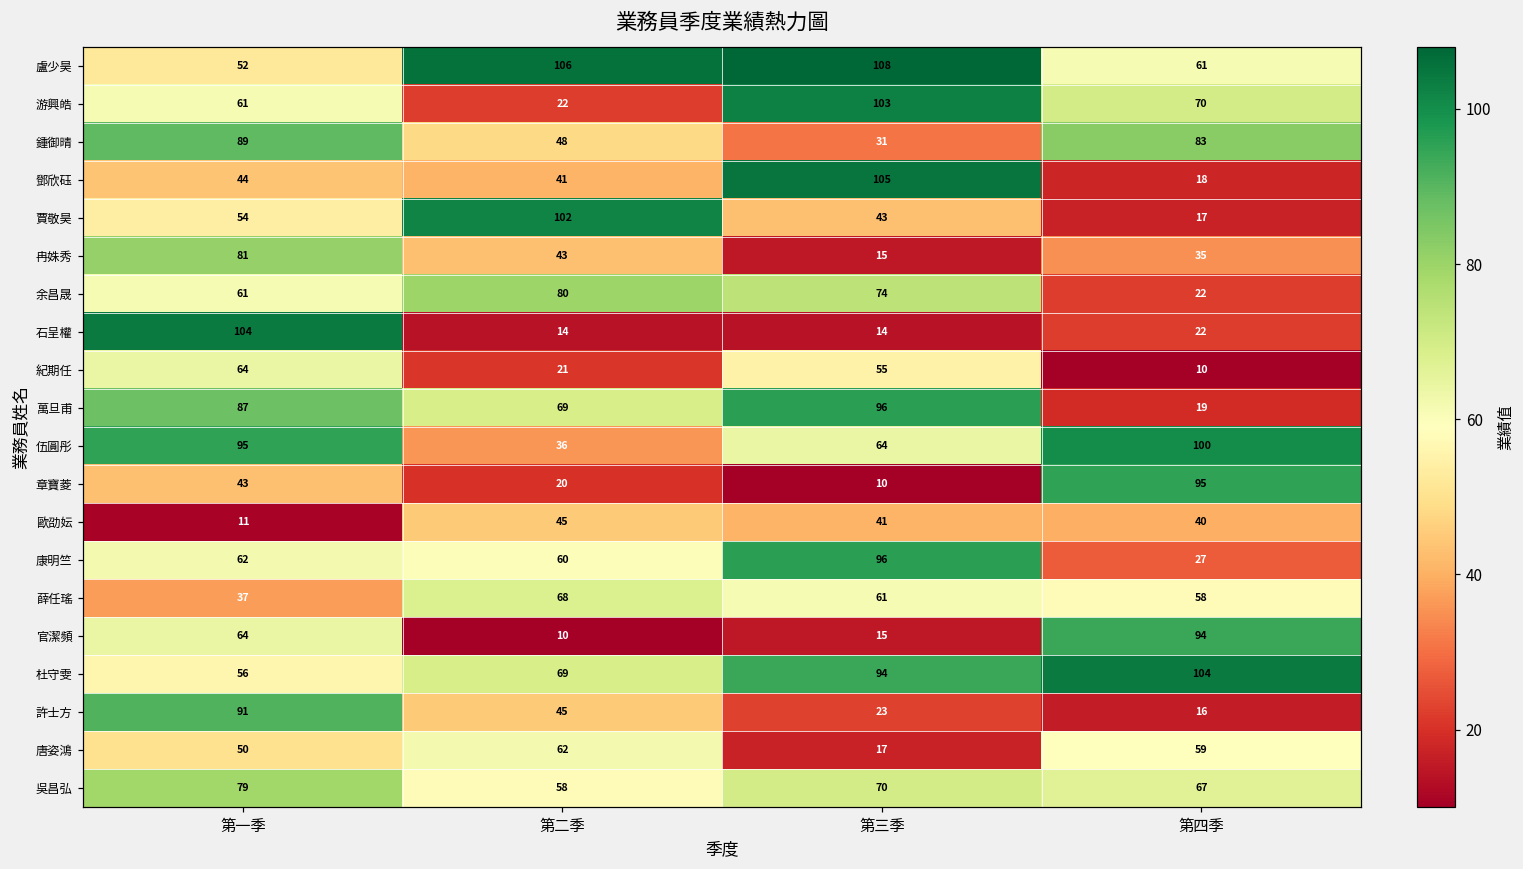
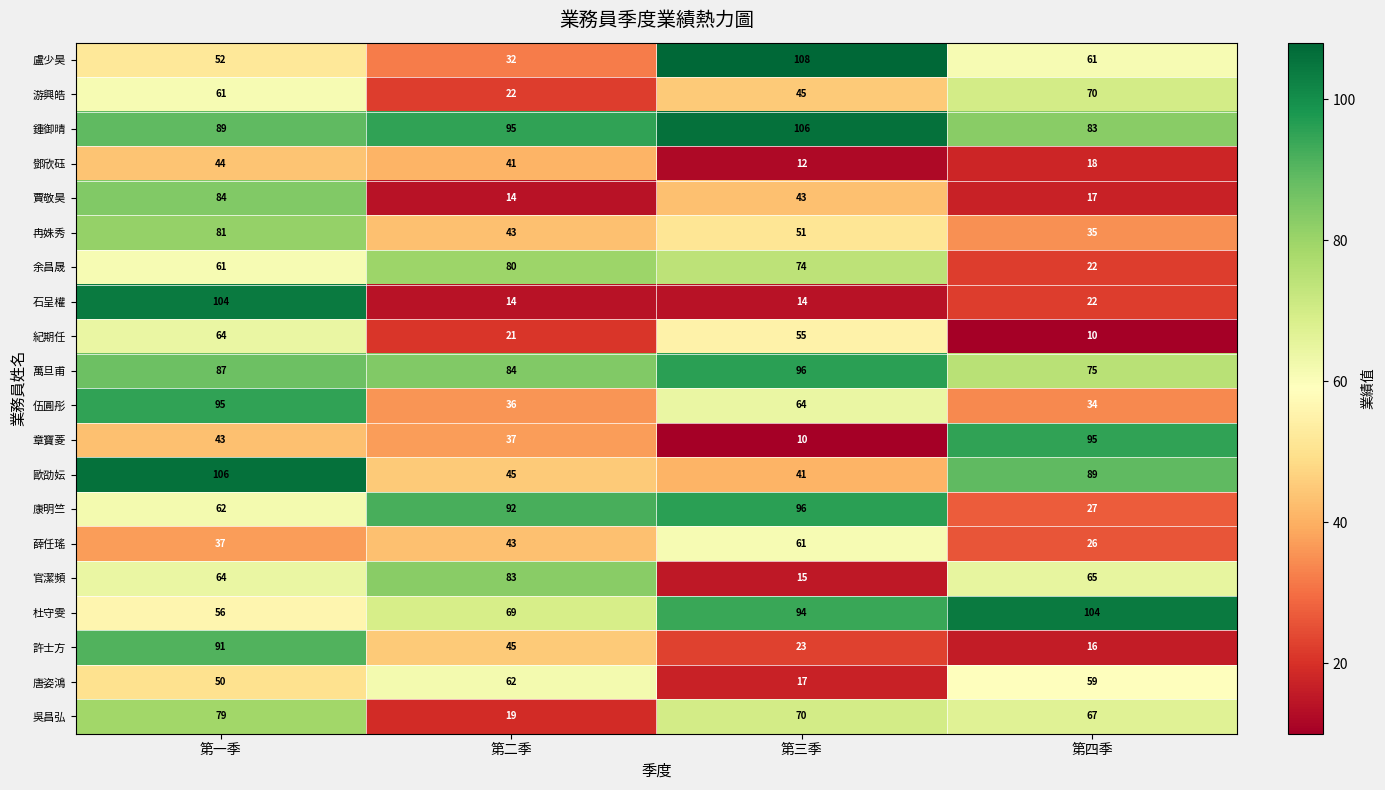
盧少昊, 第二季: 106 -> 32
游興皓, 第三季: 103 -> 45
鍾御晴, 第二季: 48 -> 95
鍾御晴, 第三季: 31 -> 106
鄧欣砡, 第三季: 105 -> 12
賈敬昊, 第一季: 54 -> 84
賈敬昊, 第二季: 102 -> 14
冉姝秀, 第三季: 15 -> 51
萬旦甫, 第二季: 69 -> 84
萬旦甫, 第四季: 19 -> 75
伍圓彤, 第四季: 100 -> 34
章寶菱, 第二季: 20 -> 37
歐劭妘, 第一季: 11 -> 106
歐劭妘, 第四季: 40 -> 89
康明竺, 第二季: 60 -> 92
薛任瑤, 第二季: 68 -> 43
薛任瑤, 第四季: 58 -> 26
官潔頻, 第二季: 10 -> 83
官潔頻, 第四季: 94 -> 65
吳昌弘, 第二季: 58 -> 19
